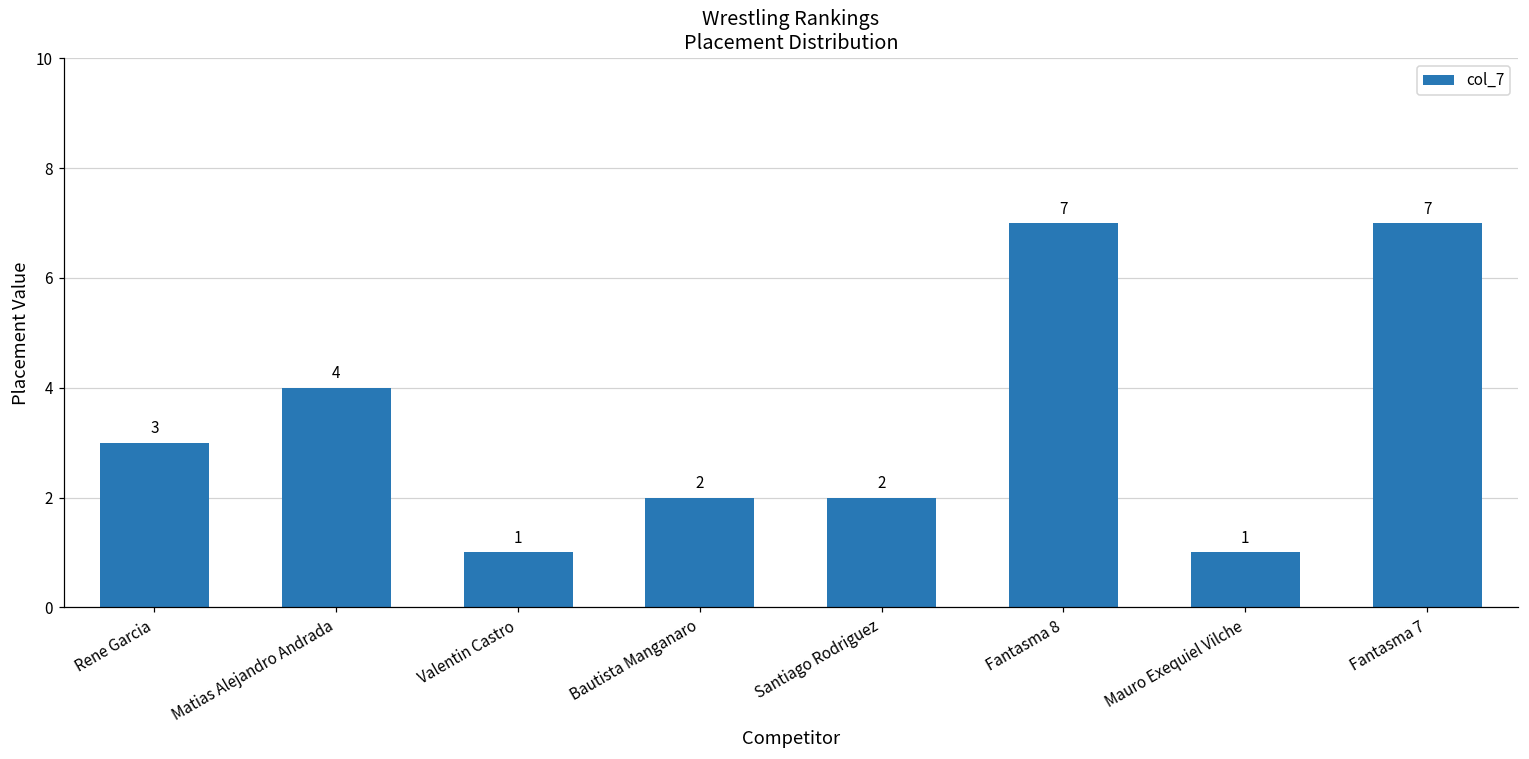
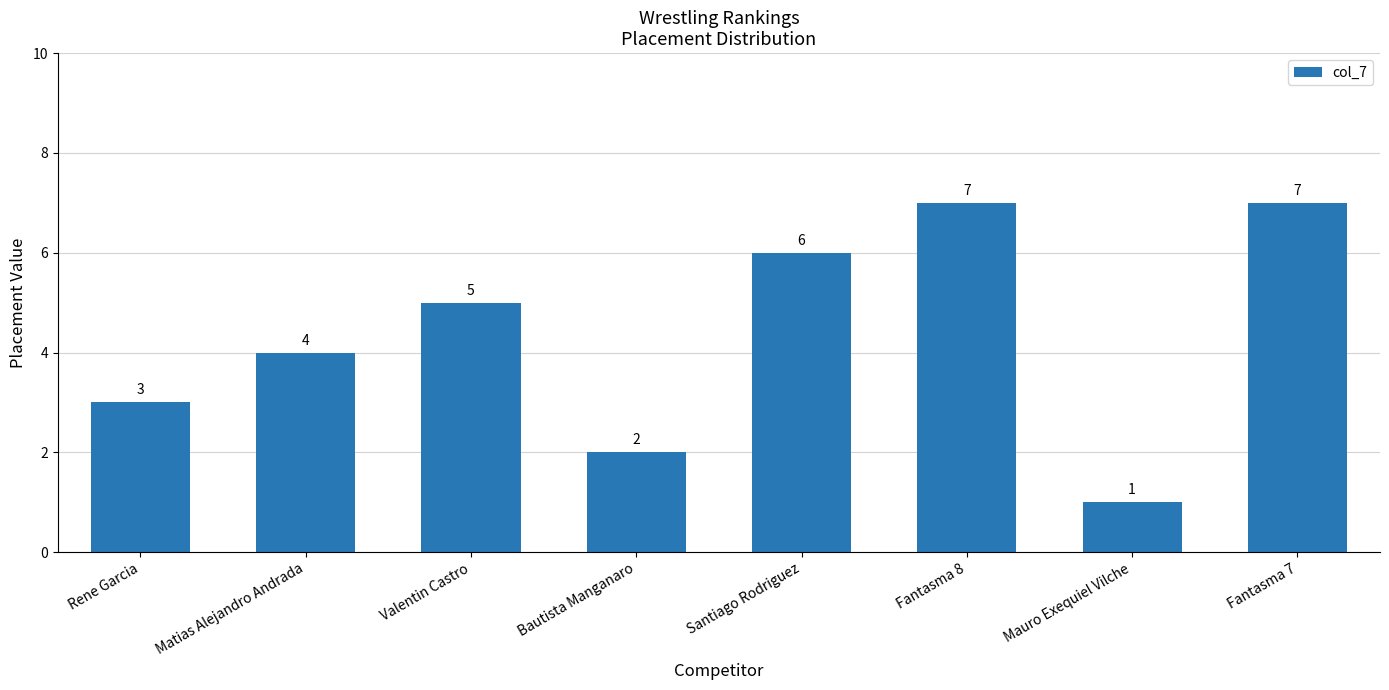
Valentin Castro: 1 -> 5
Santiago Rodriguez: 2 -> 6
